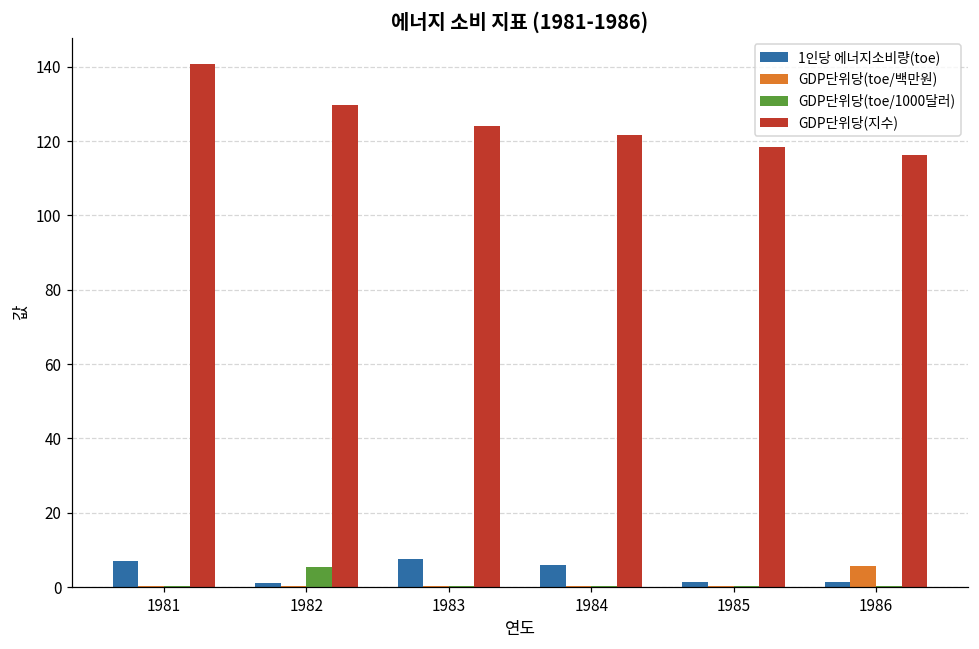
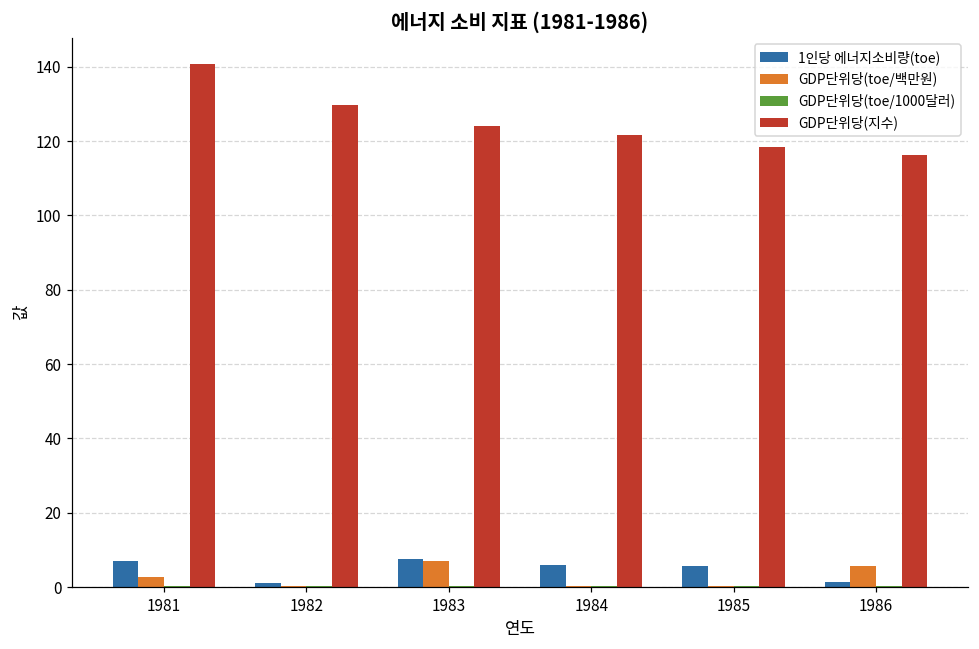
GDP단위당(toe/백만원), 1981: 0 -> 3
GDP단위당(toe/1000달러), 1982: 5 -> 0
GDP단위당(toe/백만원), 1983: 0 -> 7
1인당 에너지소비량(toe), 1985: 1 -> 6
